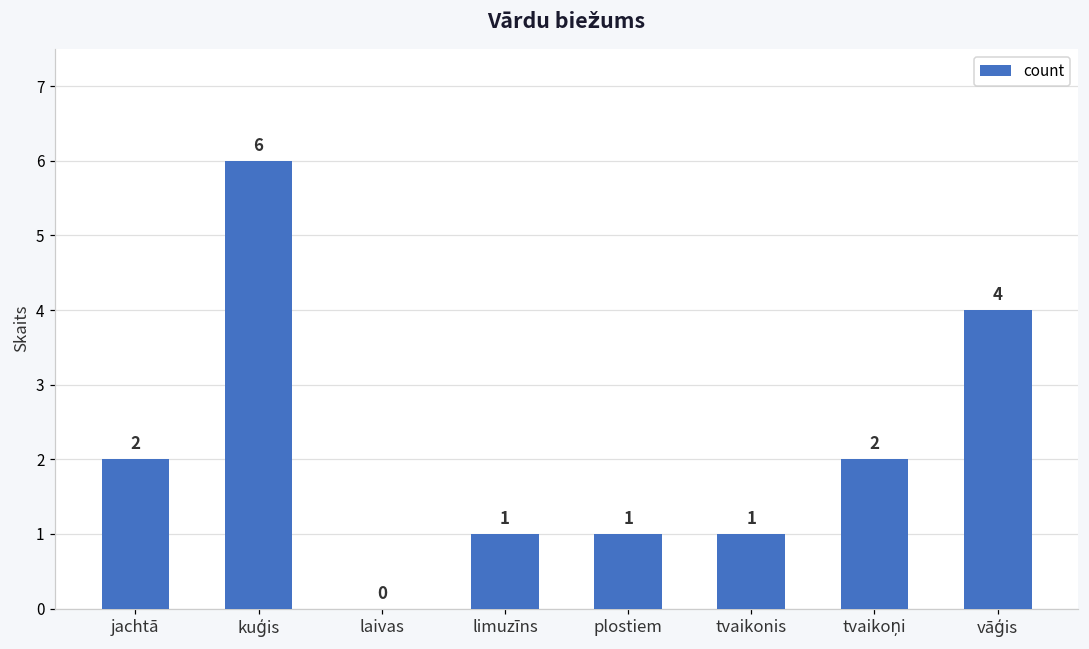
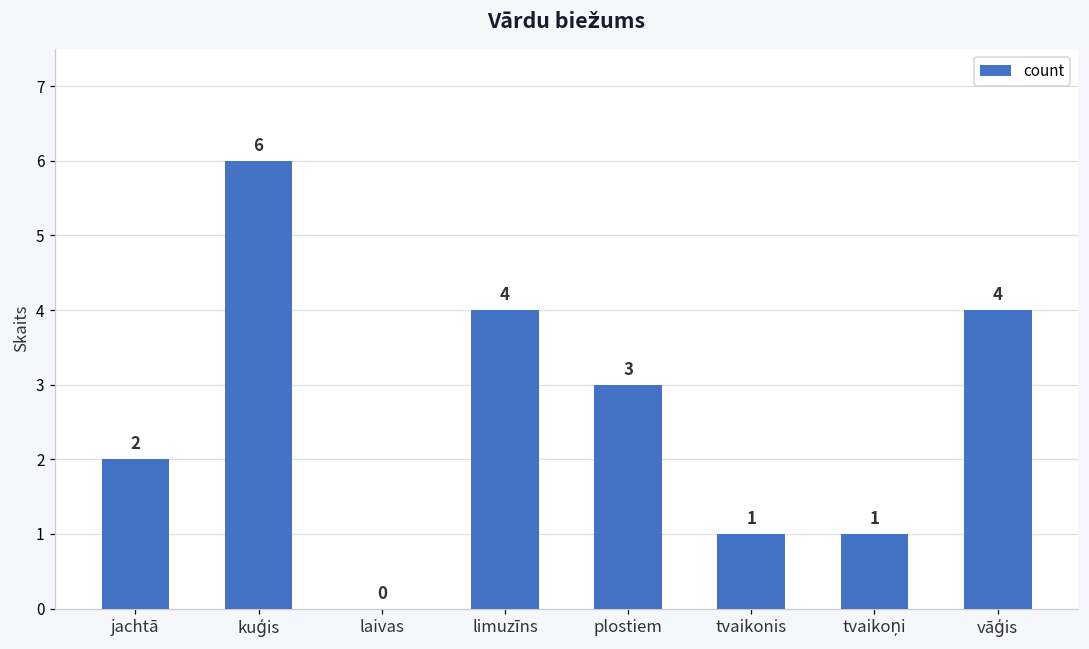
limuzīns: 1 -> 4
plostiem: 1 -> 3
tvaikoņi: 2 -> 1
